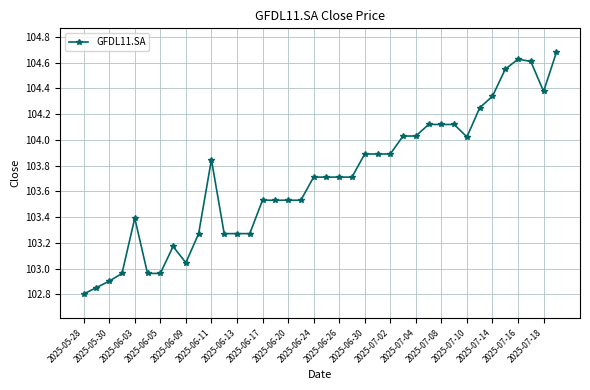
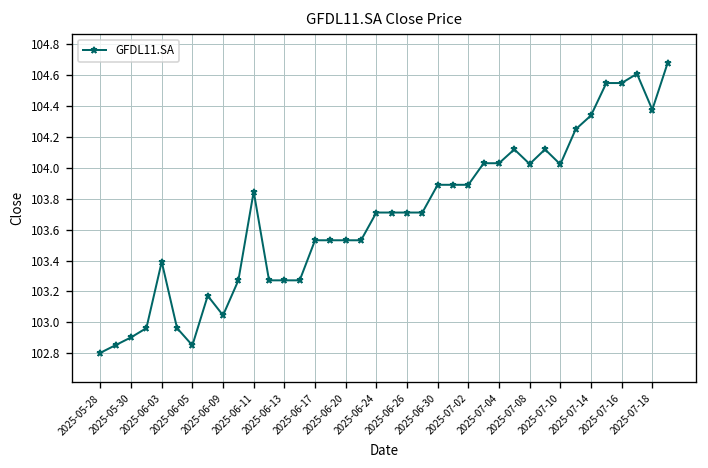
2025-06-05: 102.96 -> 102.85
2025-07-08: 104.12 -> 104.03
2025-07-16: 104.63 -> 104.55
